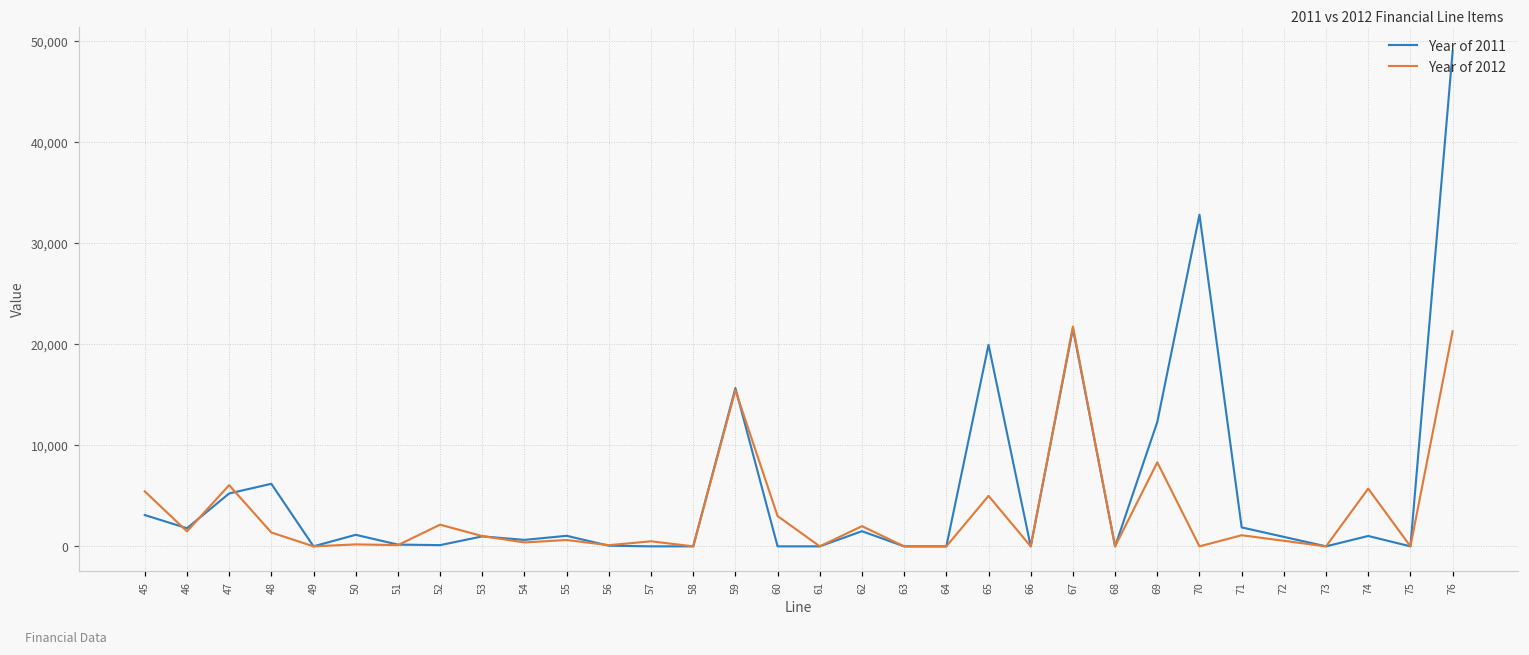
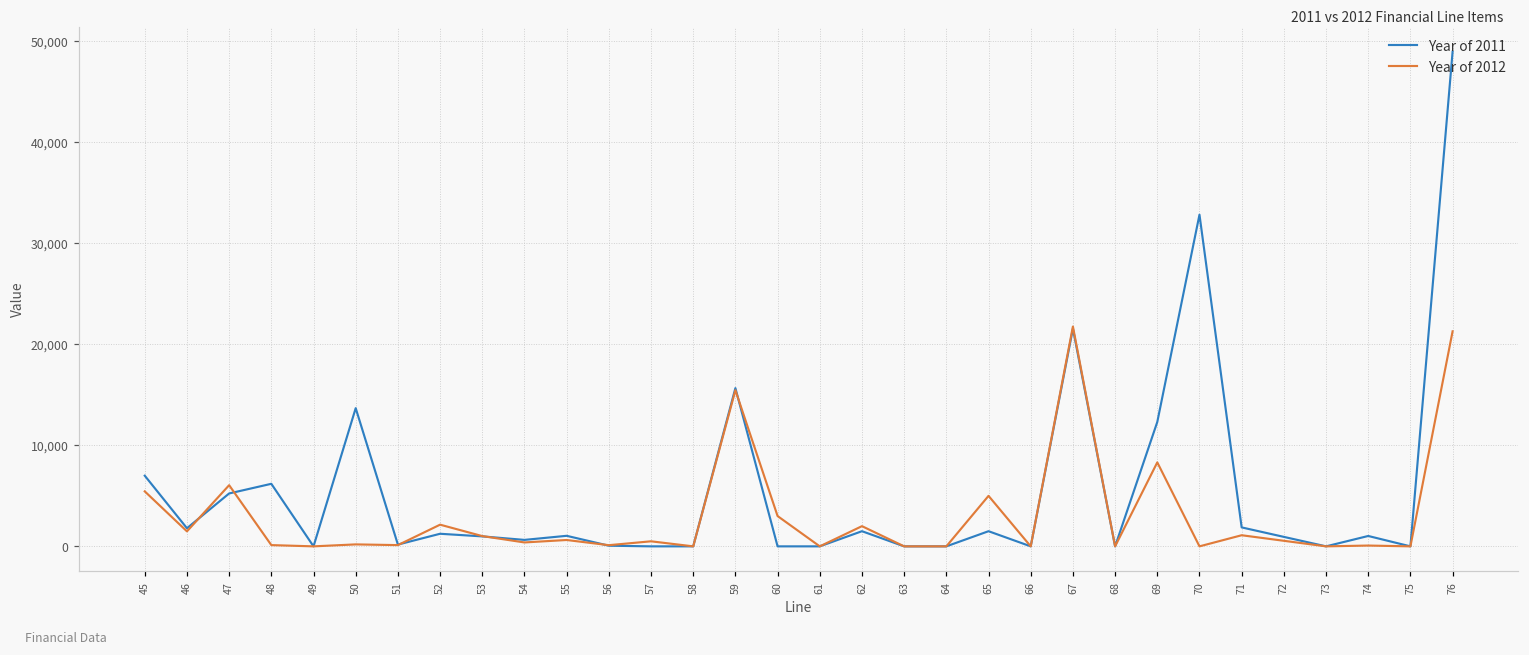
Year of 2011, 45: 3,000 -> 7,000
Year of 2012, 48: 1,000 -> 0
Year of 2011, 50: 1,000 -> 14,000
Year of 2011, 52: 0 -> 1,000
Year of 2011, 65: 20,000 -> 2,000
Year of 2012, 74: 6,000 -> 0
